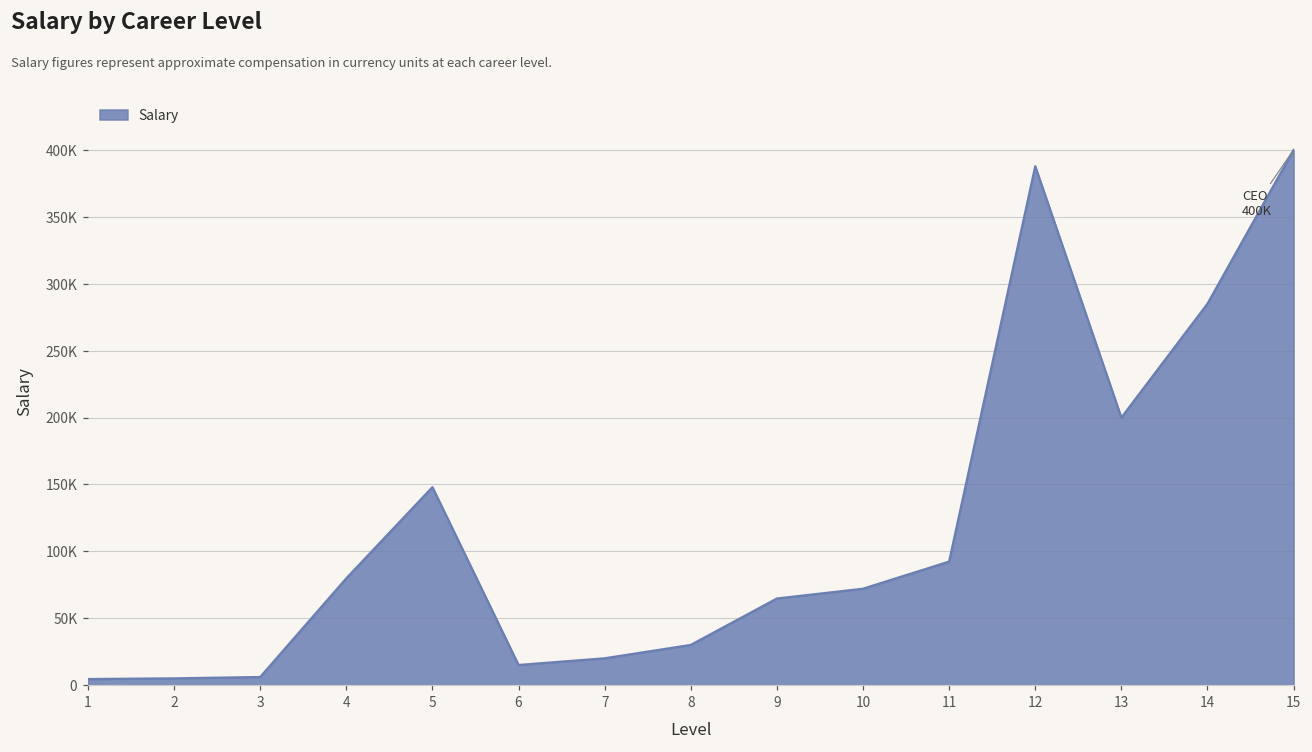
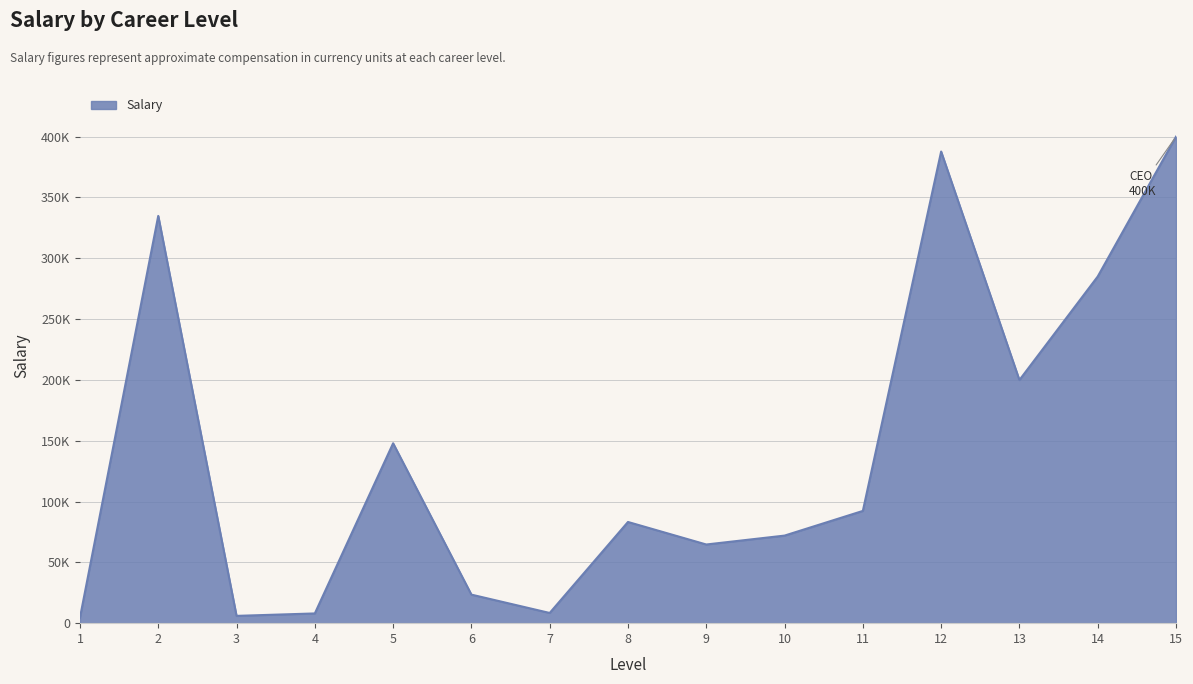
2: 5000 -> 335000
4: 80000 -> 8000
6: 15000 -> 23000
7: 20000 -> 8000
8: 30000 -> 83000
